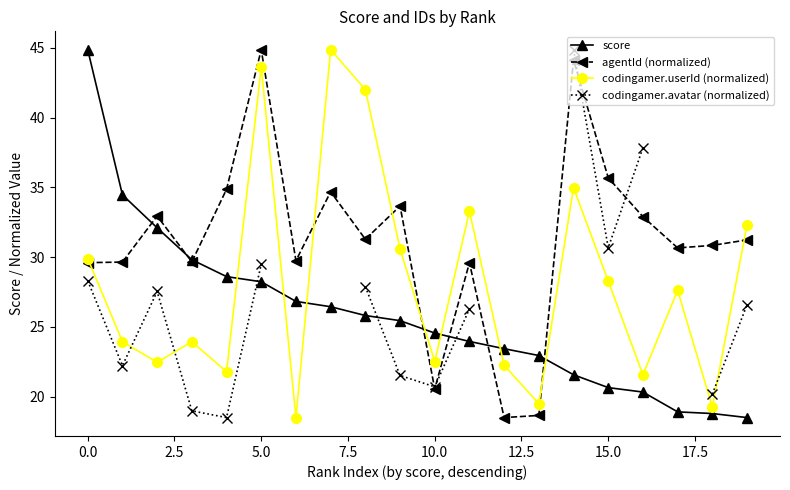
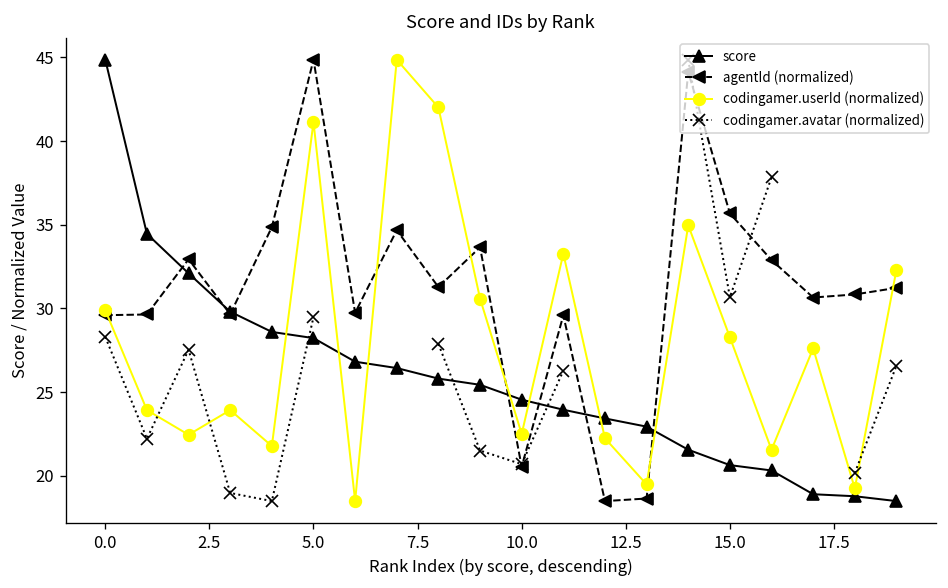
codingamer.userId (normalized), 5.0: 43.6 -> 41.1
